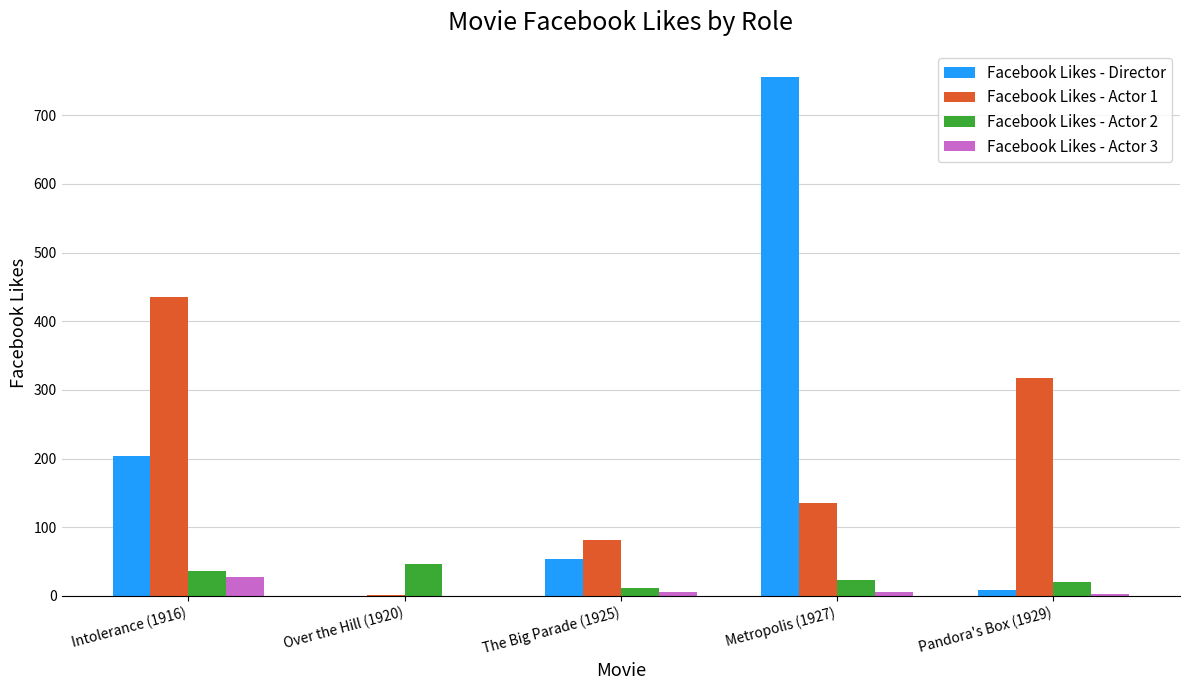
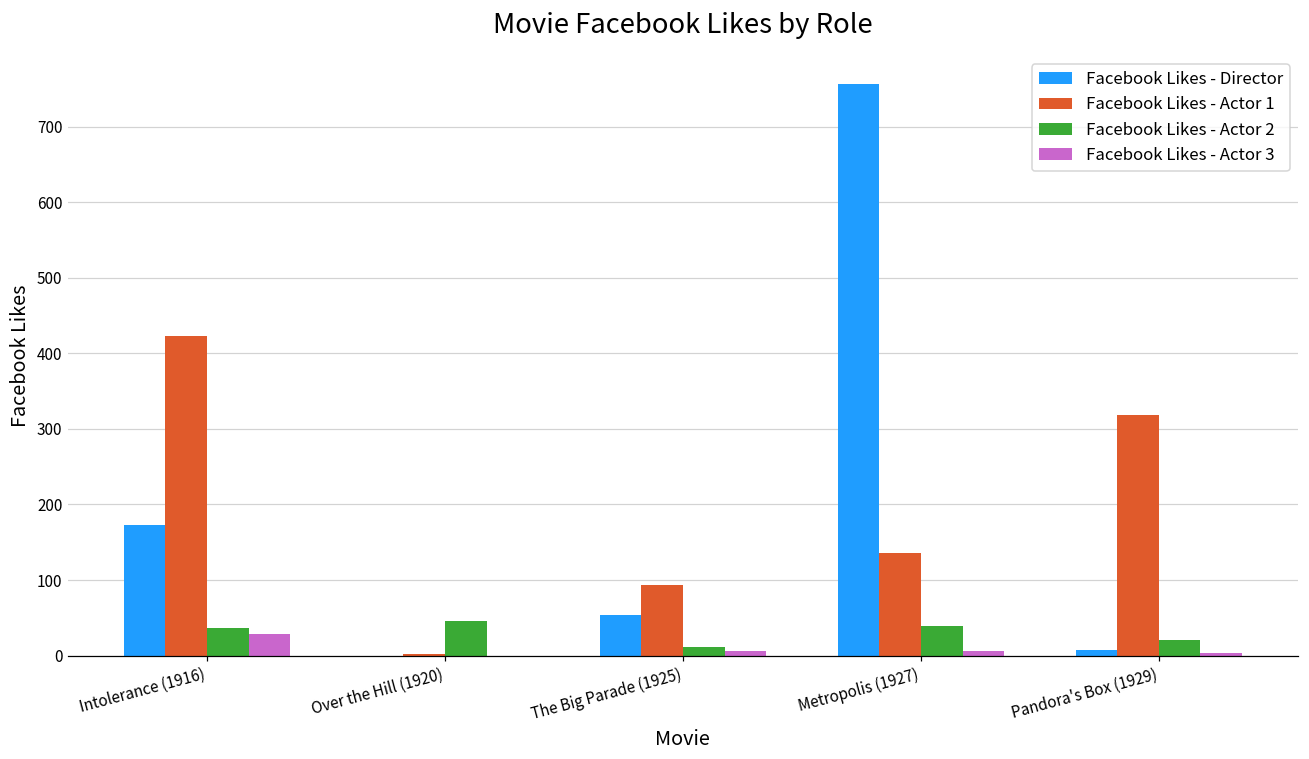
Facebook Likes - Director, Intolerance (1916): 200 -> 170
Facebook Likes - Actor 1, Intolerance (1916): 440 -> 420
Facebook Likes - Actor 1, The Big Parade (1925): 80 -> 90
Facebook Likes - Actor 2, Metropolis (1927): 20 -> 40
